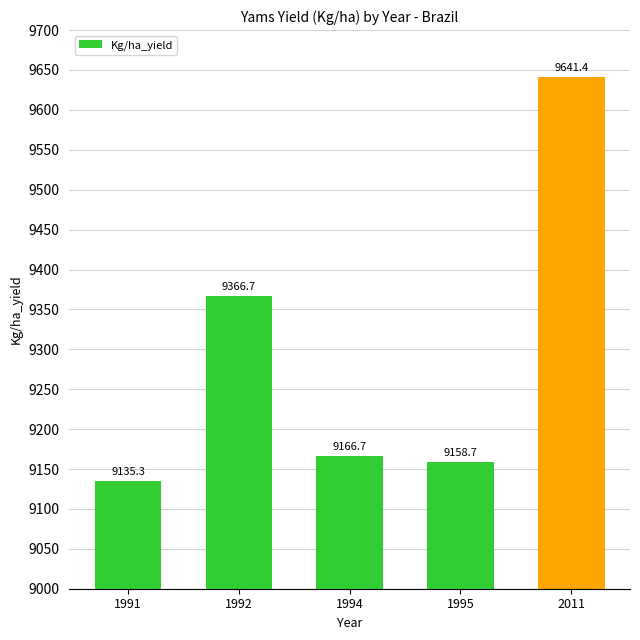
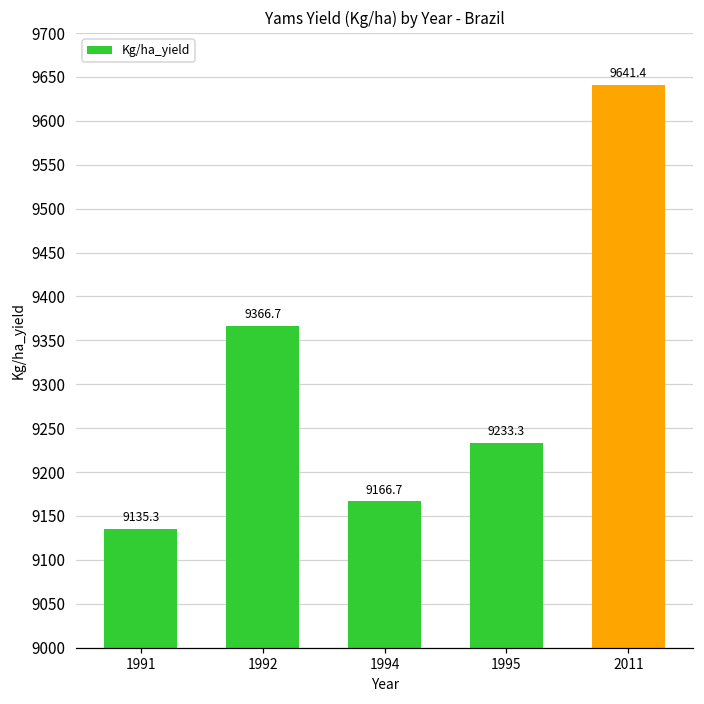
1995: 9158.7 -> 9233.3
